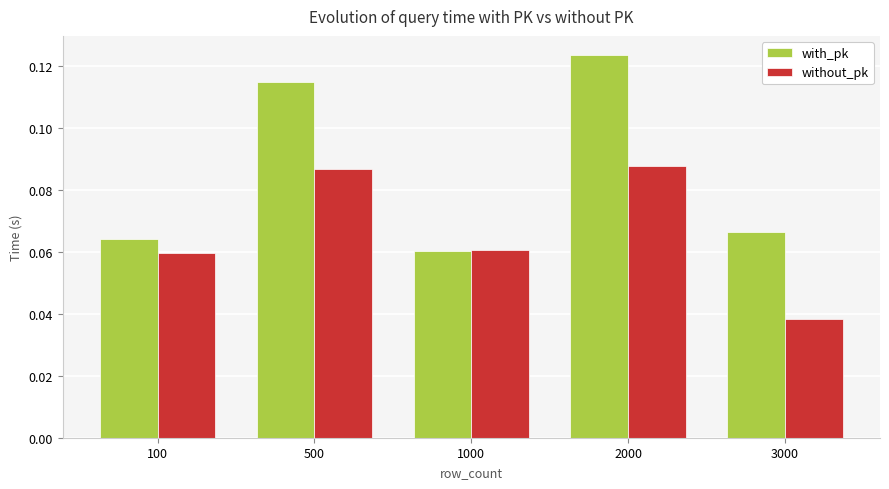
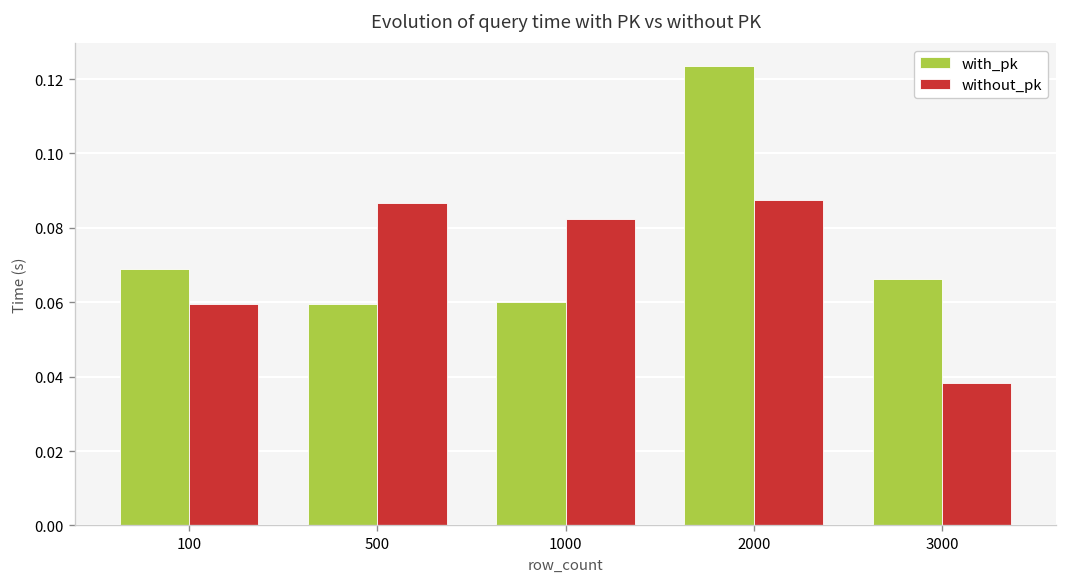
with_pk, 100: 0.064 -> 0.069
with_pk, 500: 0.115 -> 0.060
without_pk, 1000: 0.061 -> 0.082
